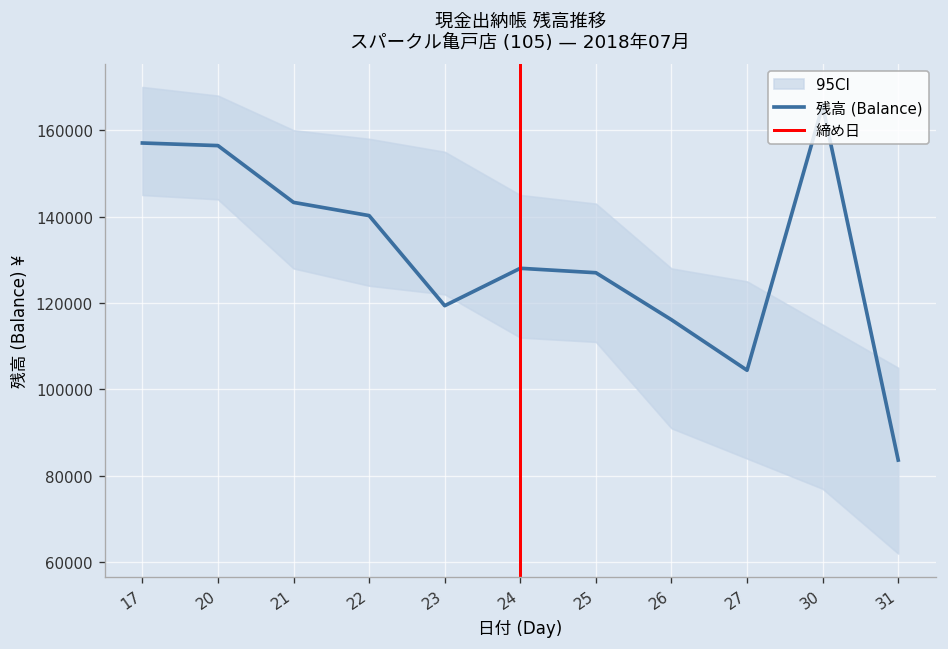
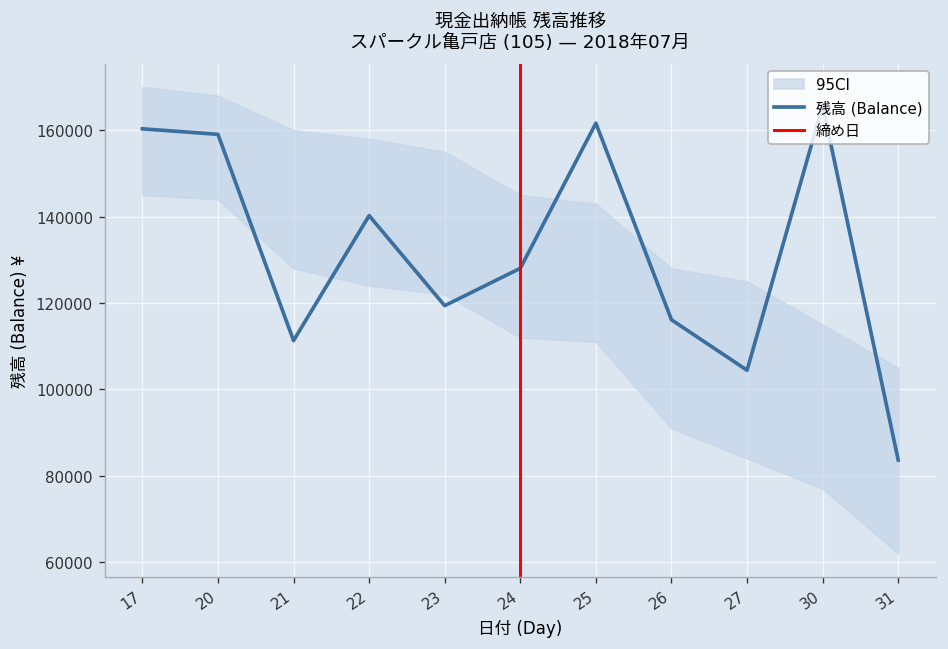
残高 (Balance), 17: 157000 -> 160000
残高 (Balance), 20: 156000 -> 159000
残高 (Balance), 21: 143000 -> 111000
残高 (Balance), 25: 127000 -> 162000
